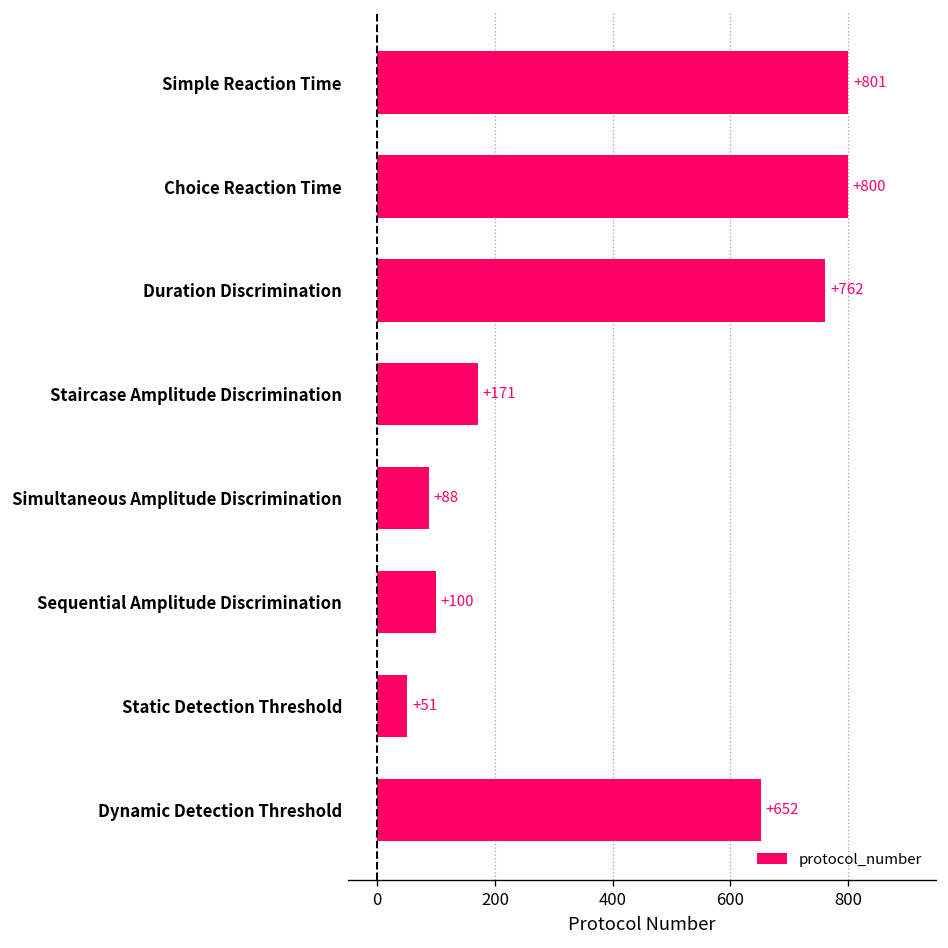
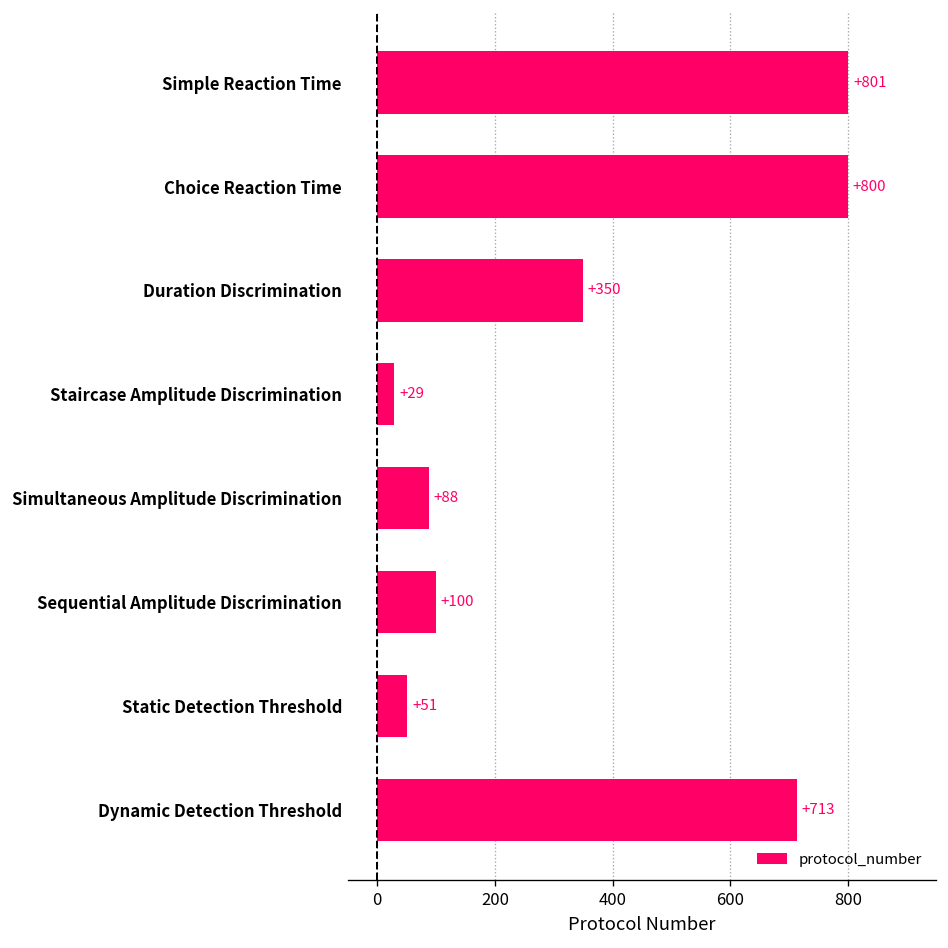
Duration Discrimination: +762 -> +350
Staircase Amplitude Discrimination: +171 -> +29
Dynamic Detection Threshold: +652 -> +713
